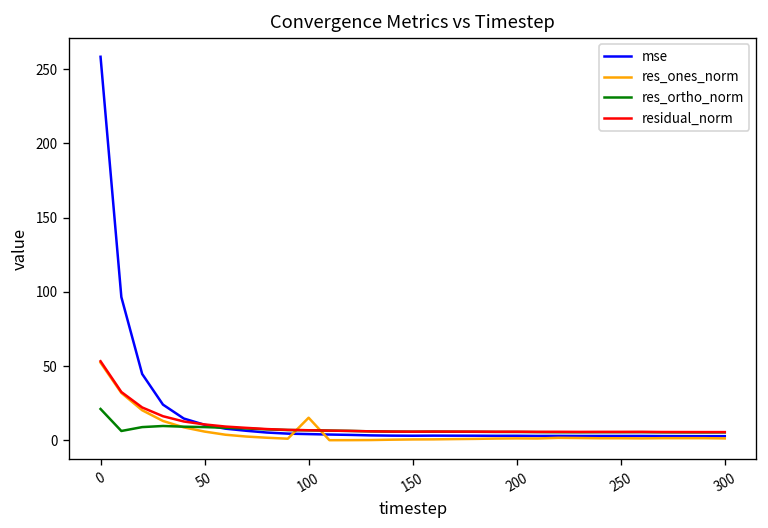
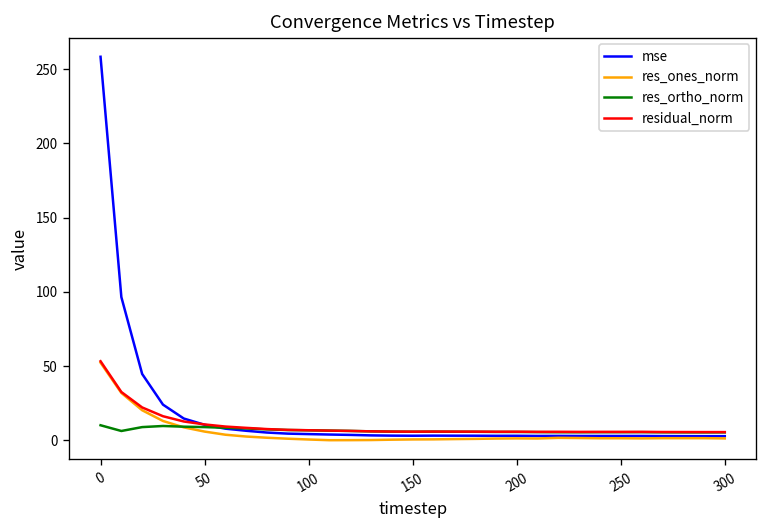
res_ortho_norm, 0: 21 -> 10
res_ones_norm, 100: 15 -> 1
